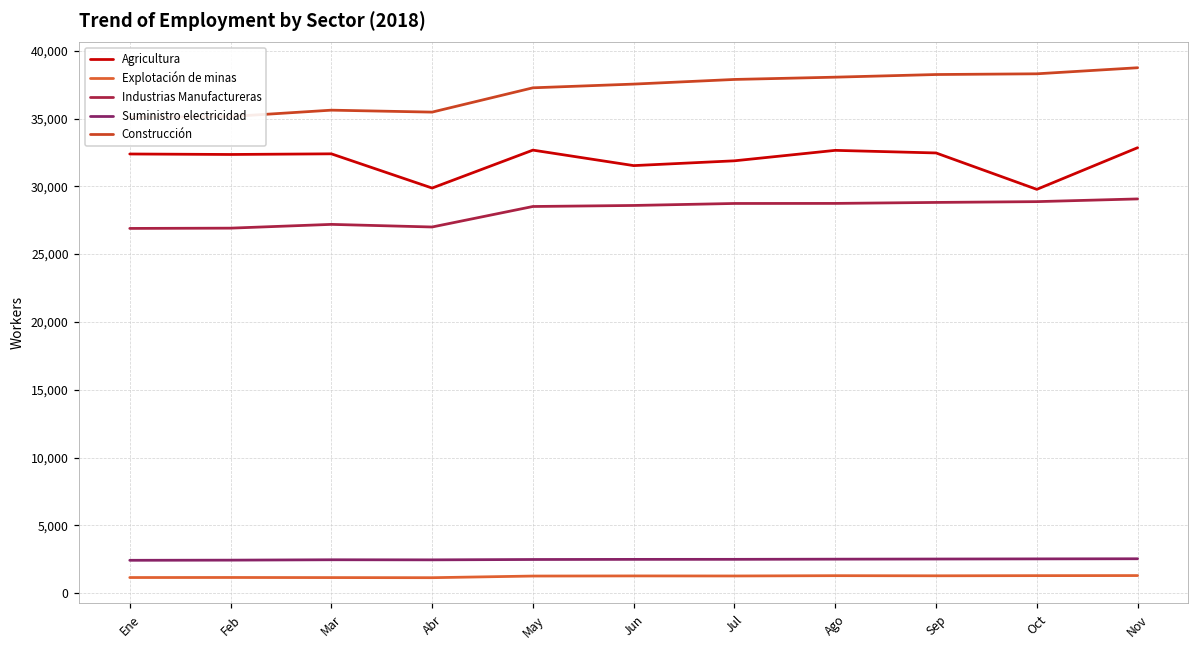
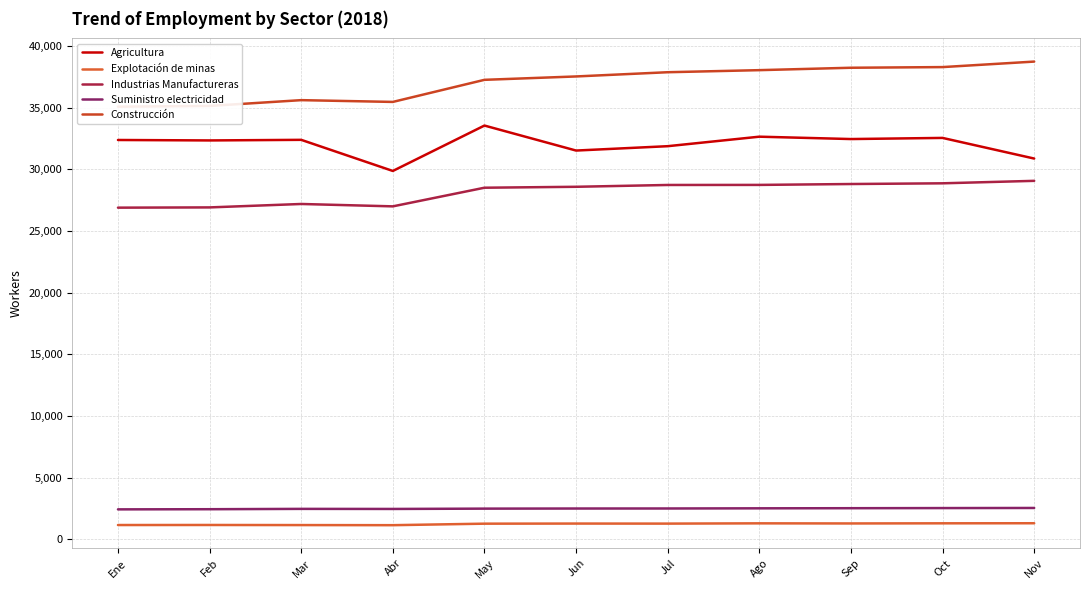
Agricultura, May: 32,700 -> 33,600
Agricultura, Oct: 29,800 -> 32,600
Agricultura, Nov: 32,800 -> 30,900
